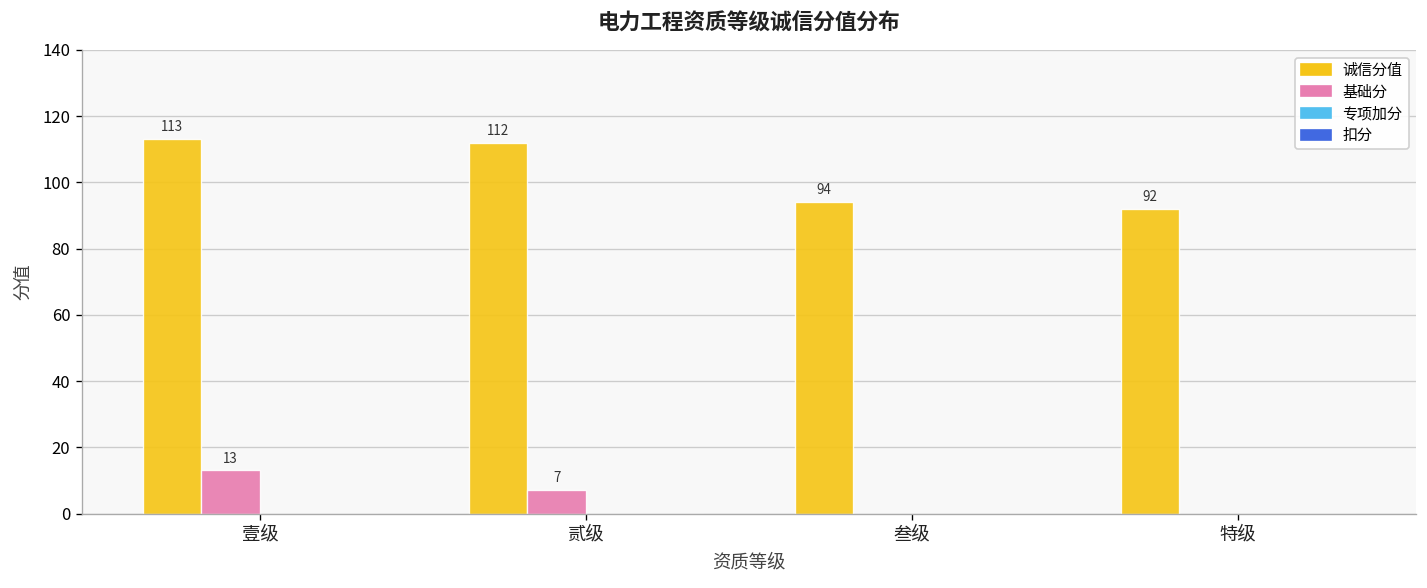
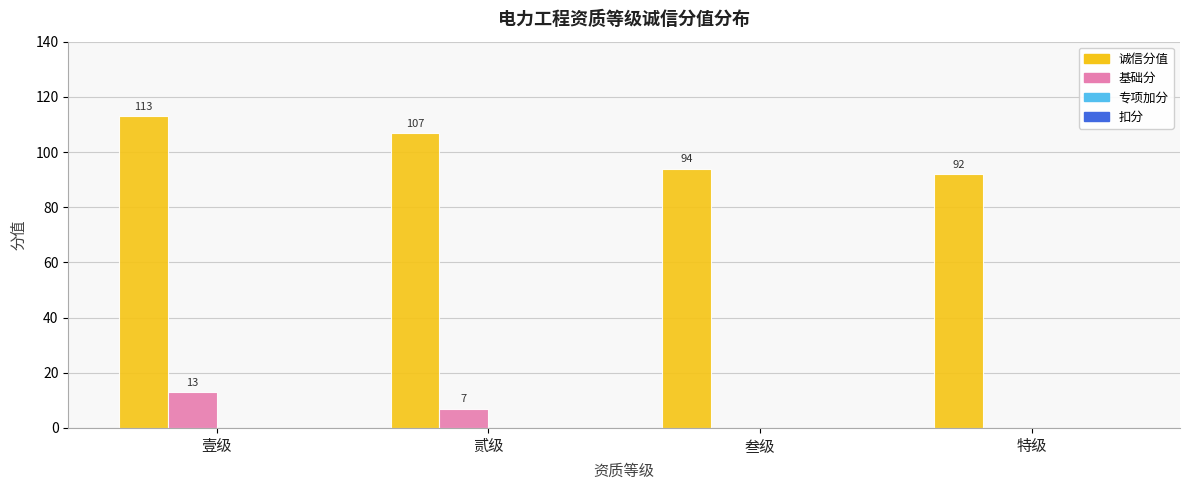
诚信分值, 贰级: 112 -> 107
